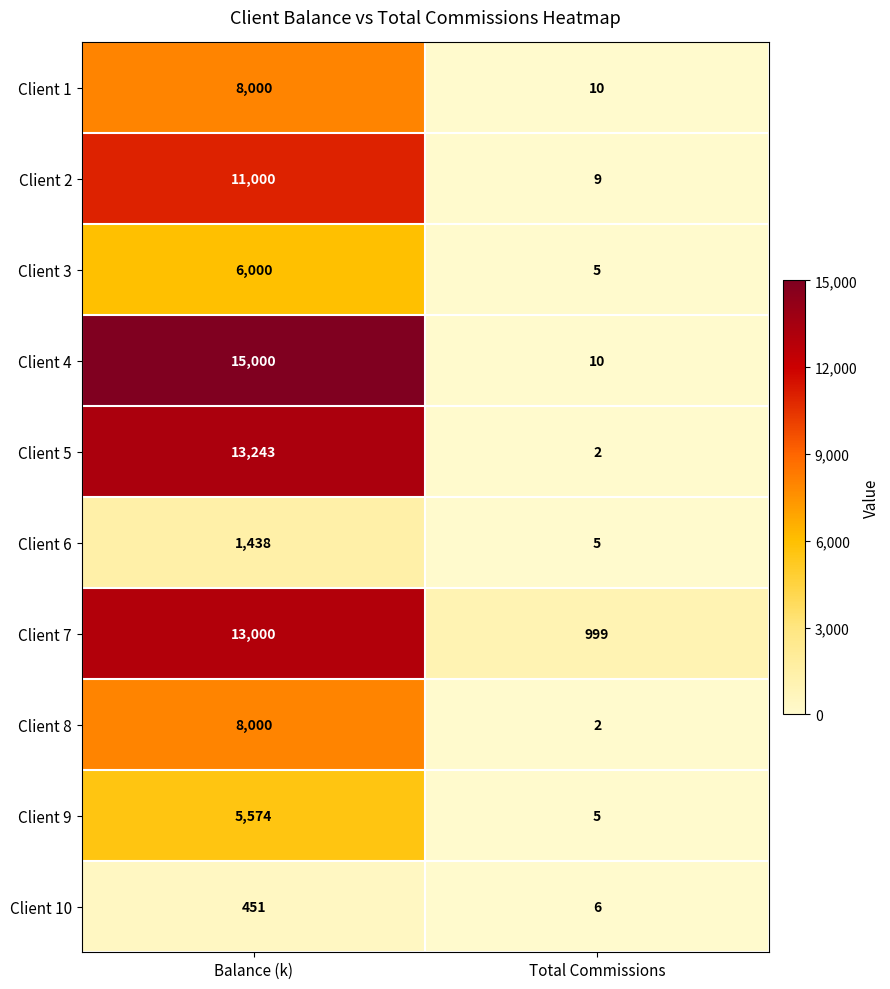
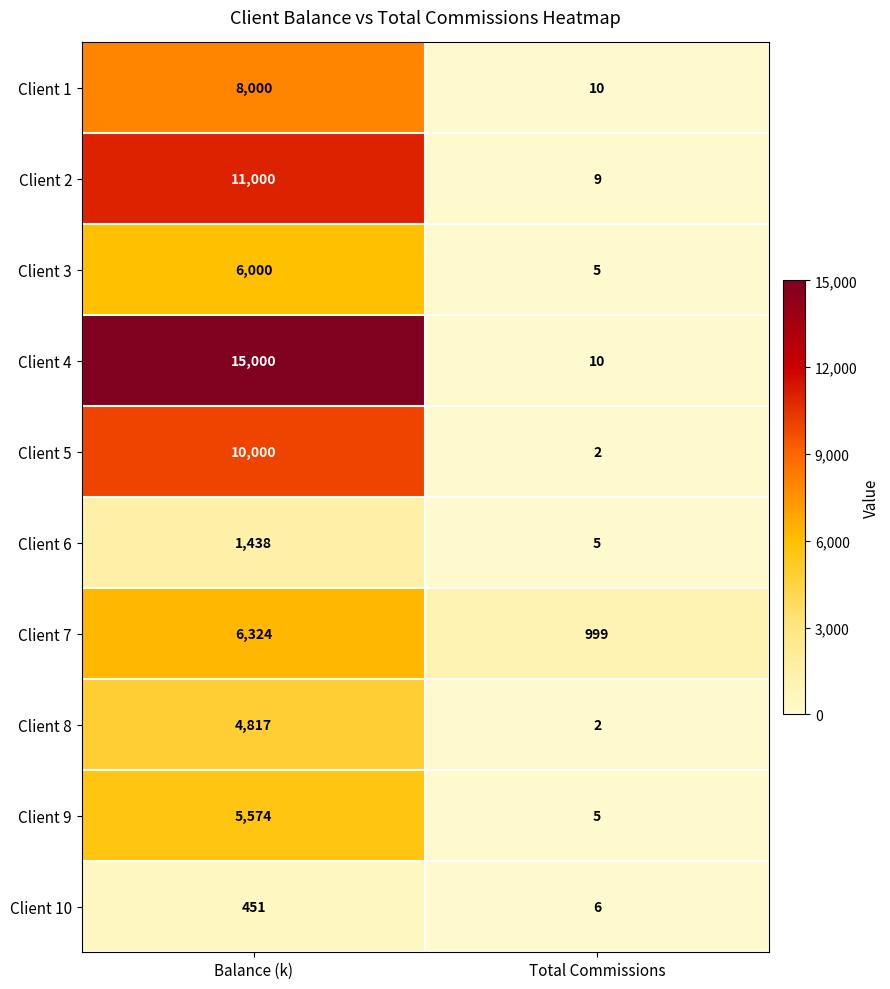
Client 5, Balance (k): 13,243 -> 10,000
Client 7, Balance (k): 13,000 -> 6,324
Client 8, Balance (k): 8,000 -> 4,817
